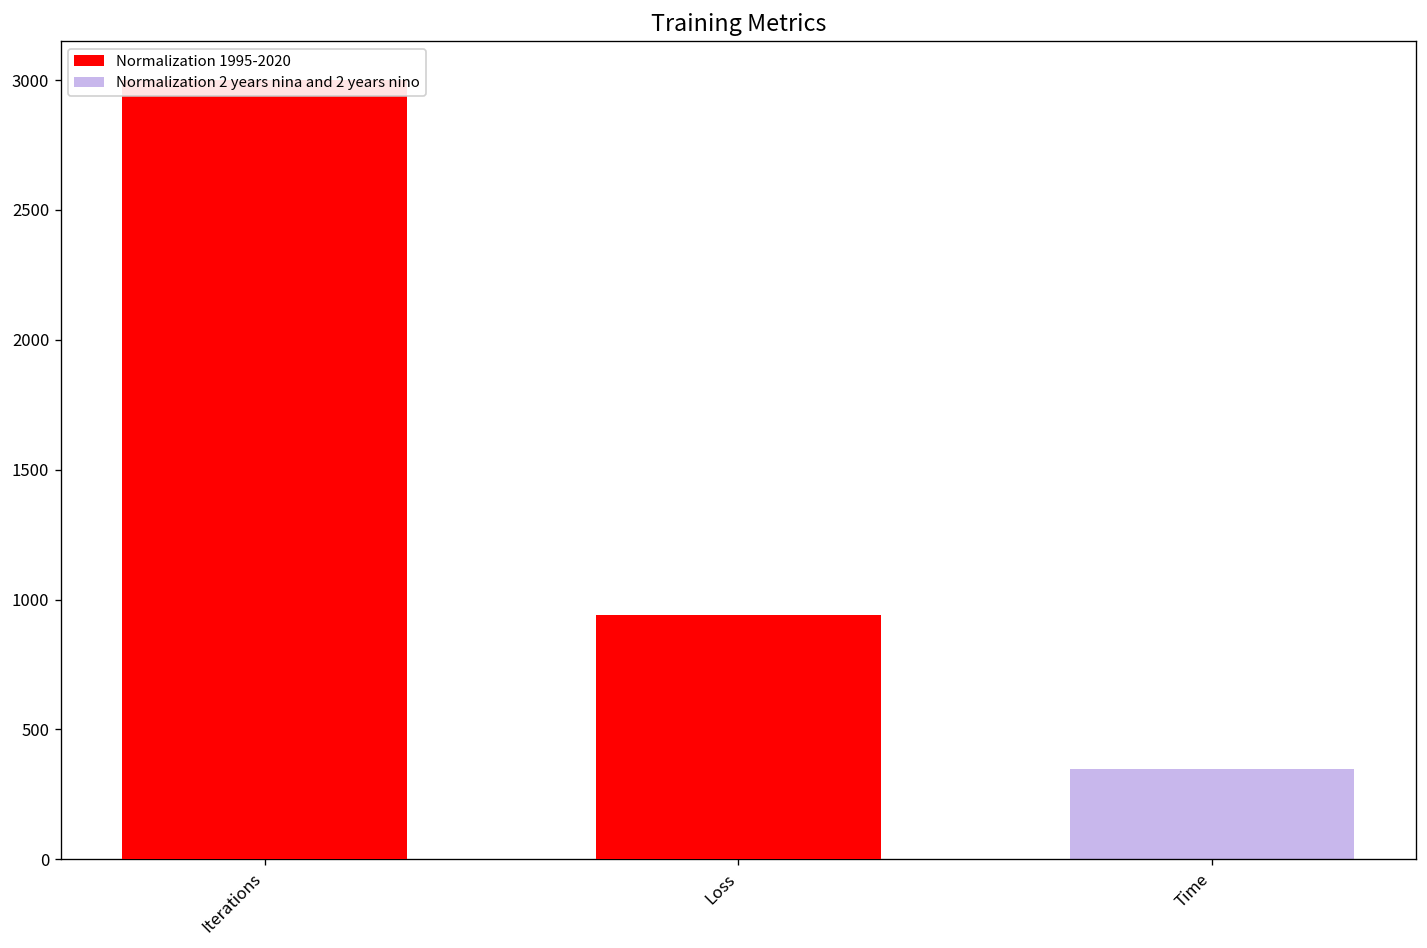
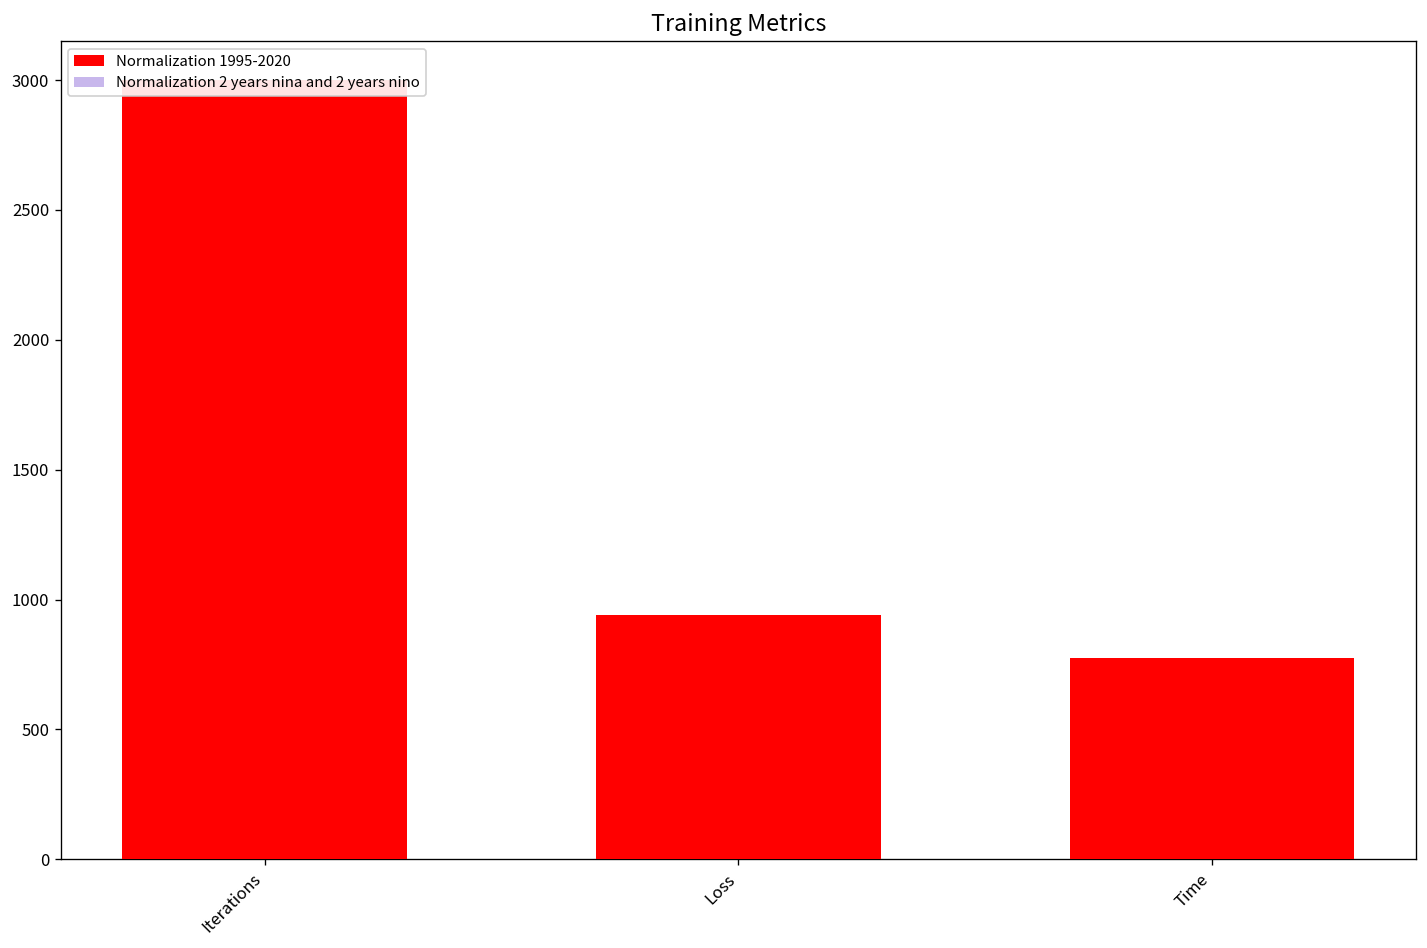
Normalization 1995-2020, Time: 0 -> 780
